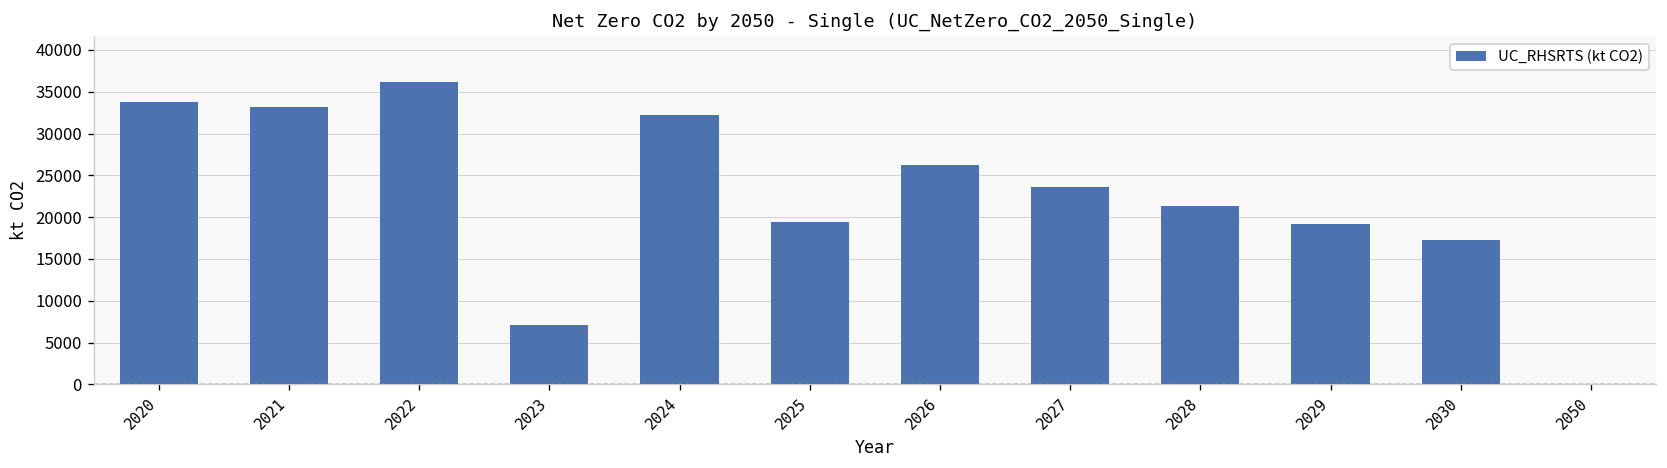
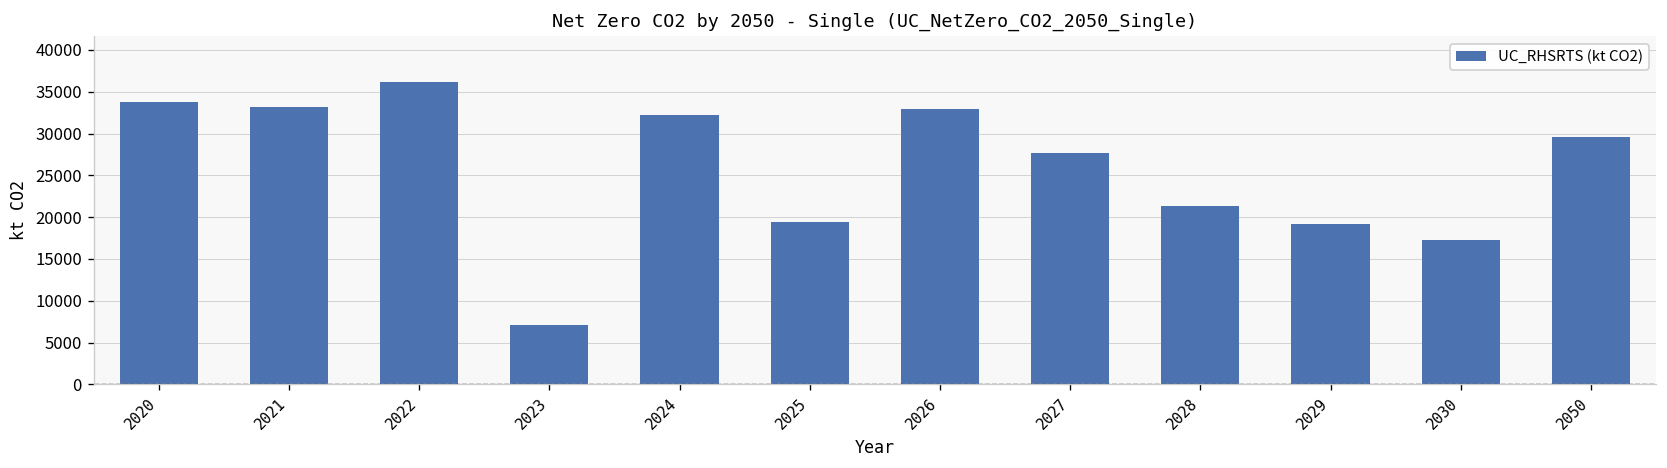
2026: 26000 -> 33000
2027: 24000 -> 28000
2050: 0 -> 30000
